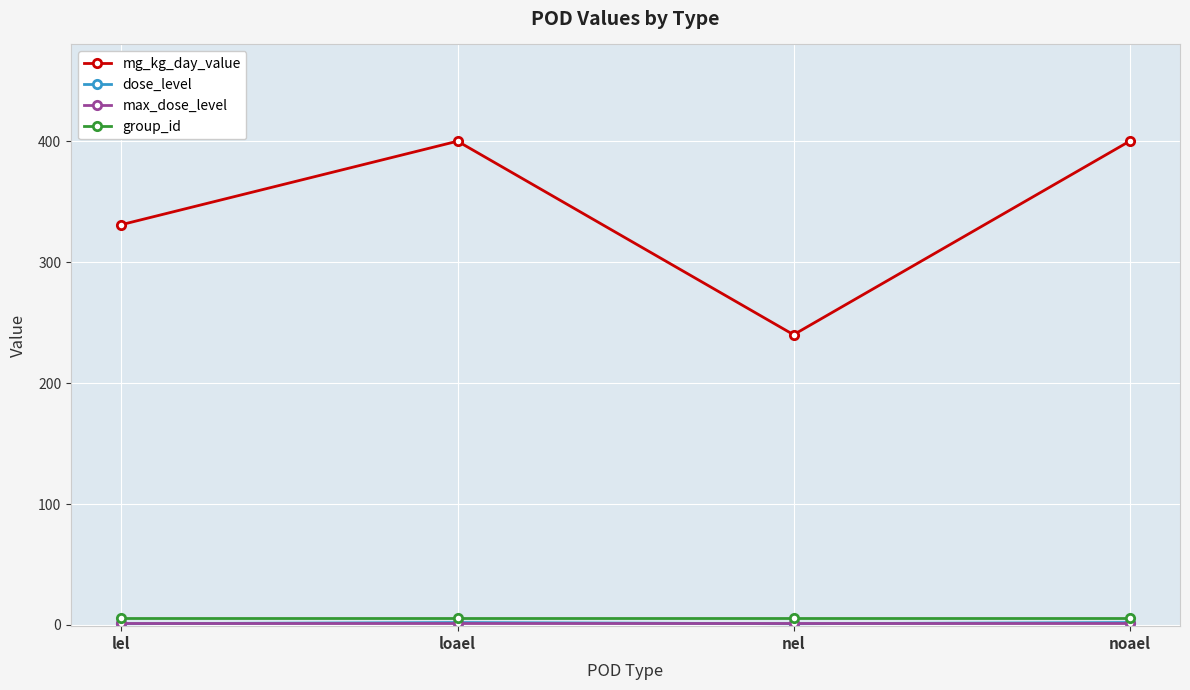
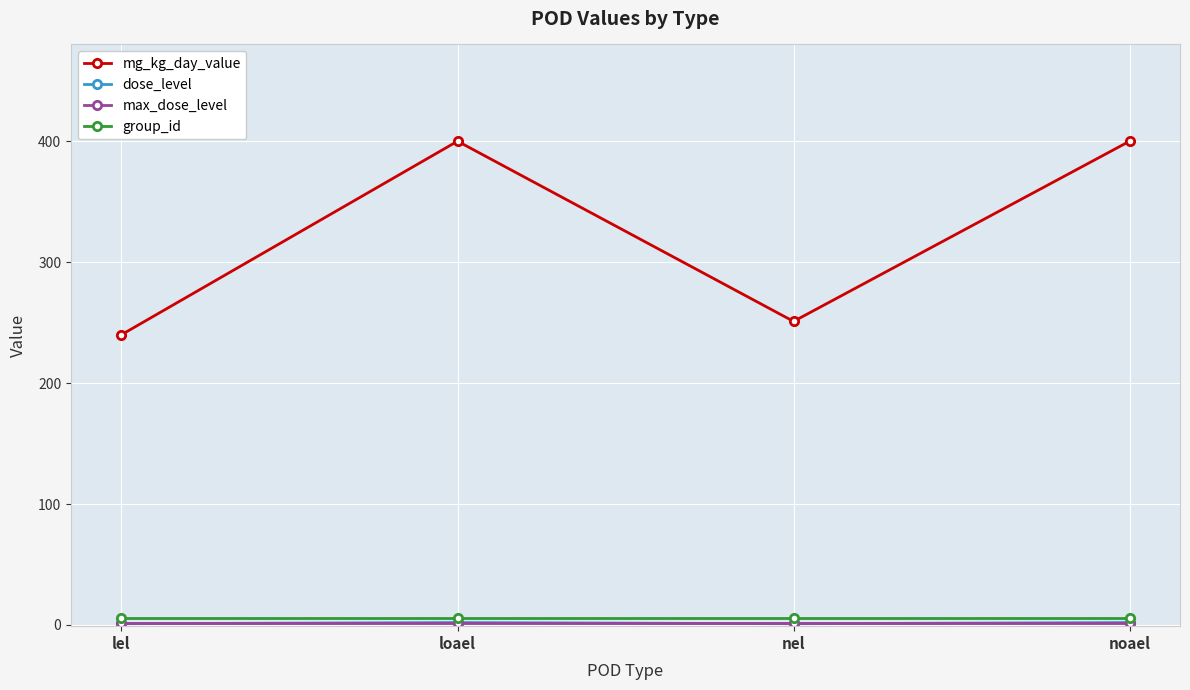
mg_kg_day_value, lel: 331 -> 240
mg_kg_day_value, nel: 240 -> 251
